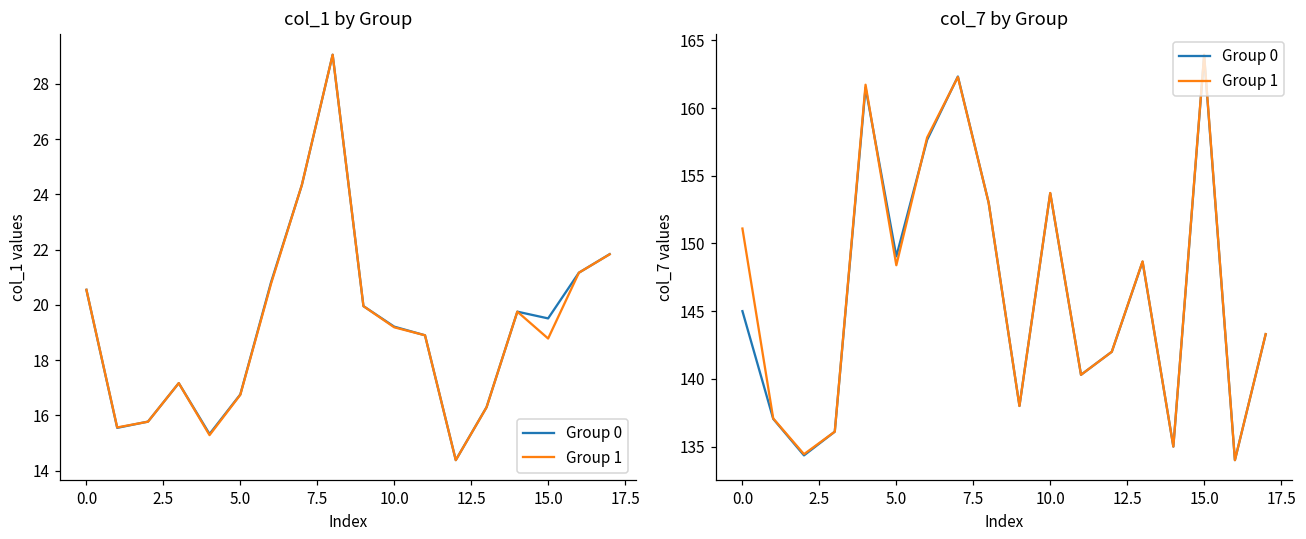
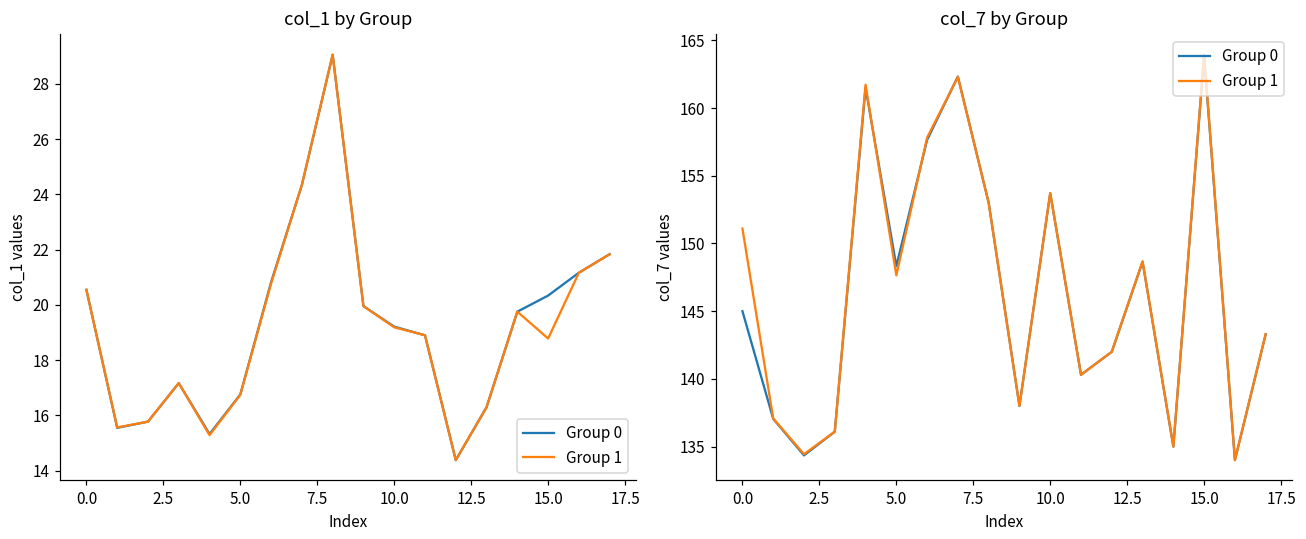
col_1 by Group, Group 0, 15.0: 19.5 -> 20.3
col_7 by Group, Group 0, 5.0: 149.0 -> 148.3
col_7 by Group, Group 1, 5.0: 148.4 -> 147.6
